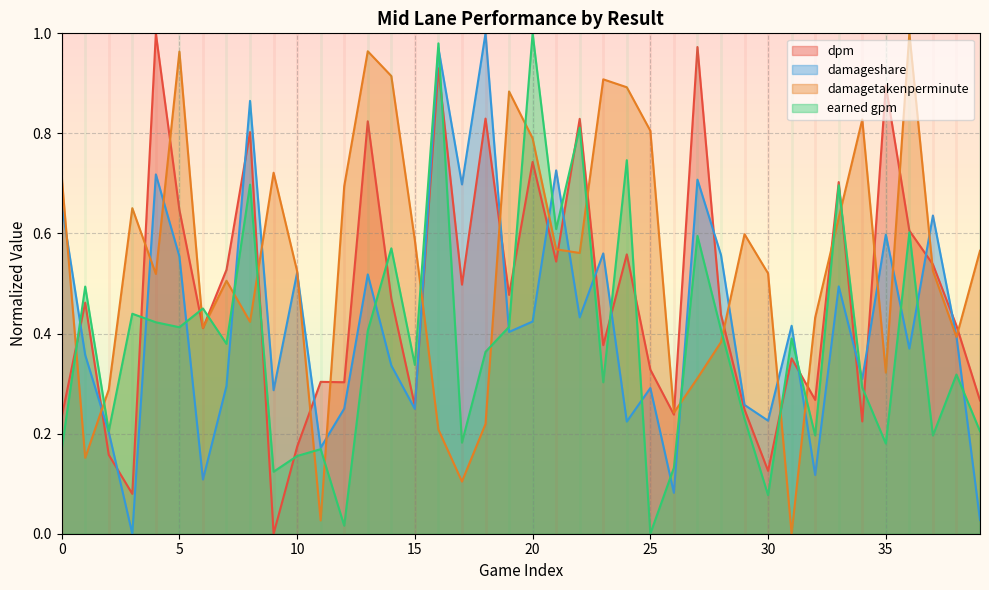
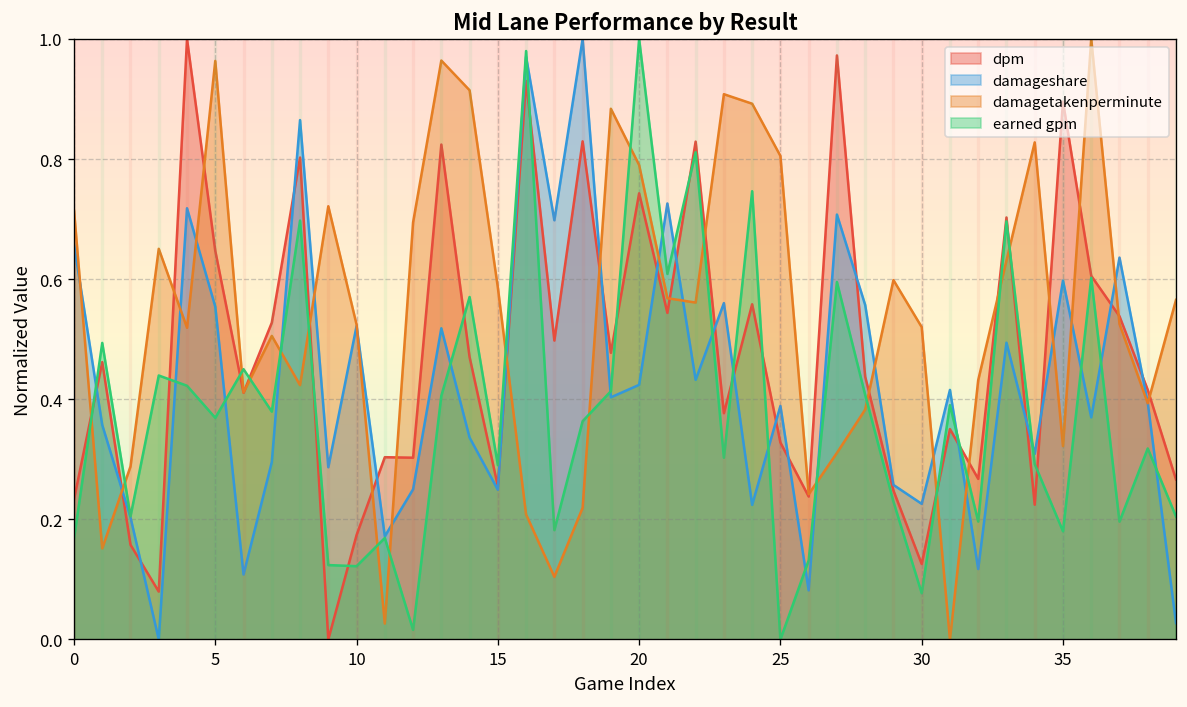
earned gpm, 5: 0.41 -> 0.37
earned gpm, 10: 0.16 -> 0.12
earned gpm, 15: 0.34 -> 0.29
damageshare, 25: 0.29 -> 0.39
